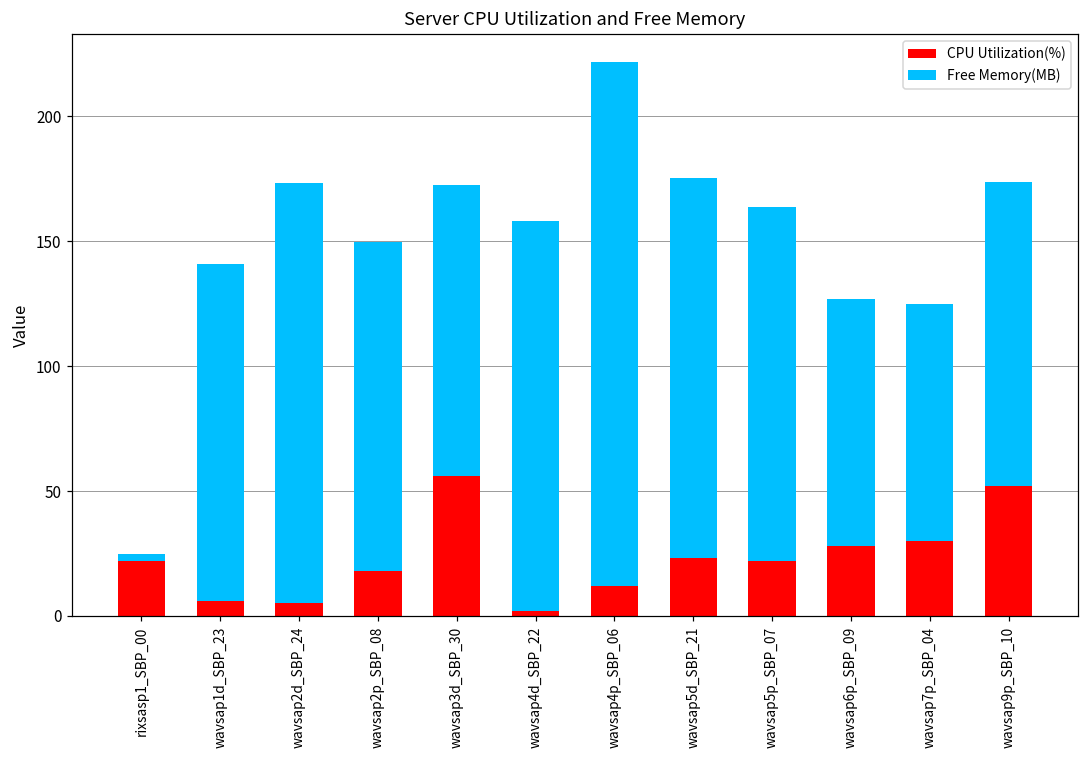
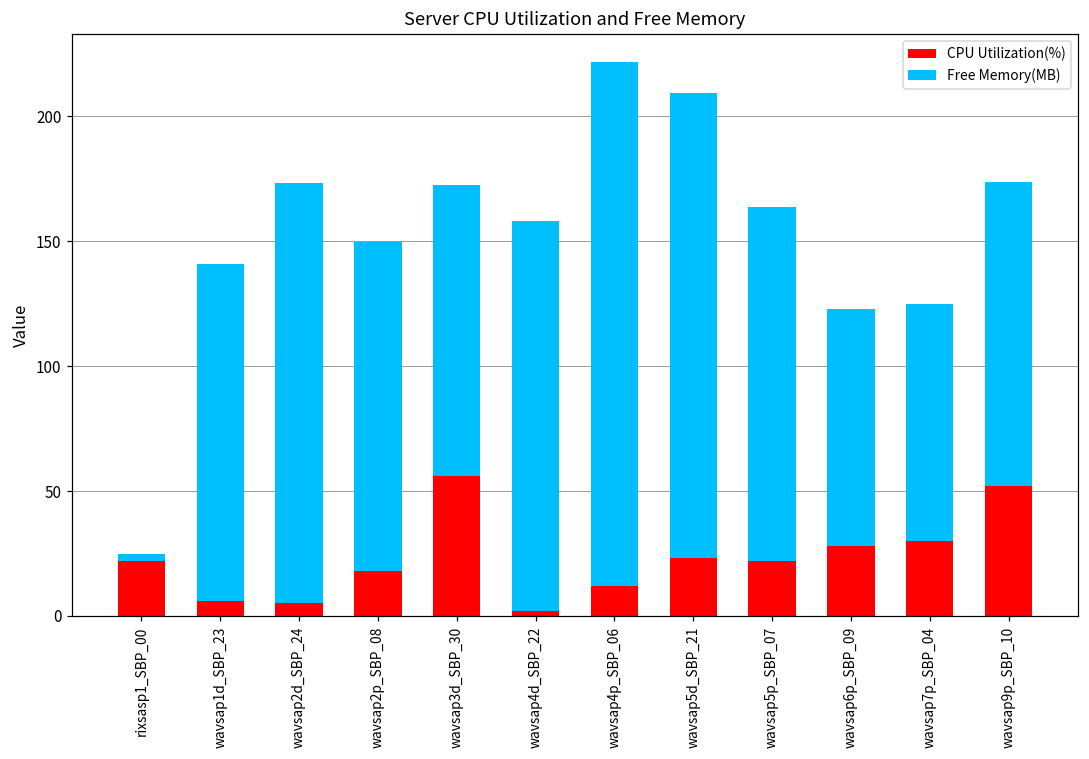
Free Memory(MB), wavsap5d_SBP_21: 152 -> 186
Free Memory(MB), wavsap6p_SBP_09: 99 -> 95
